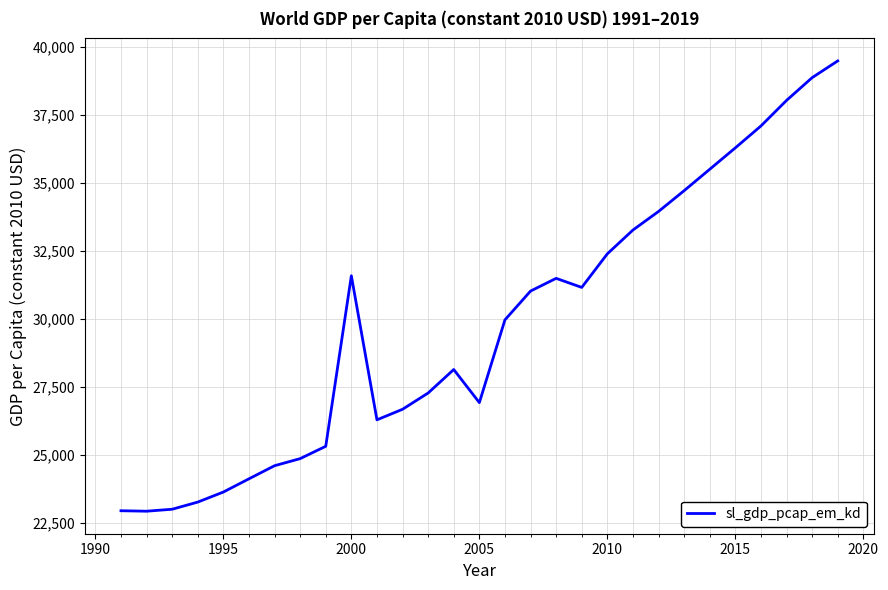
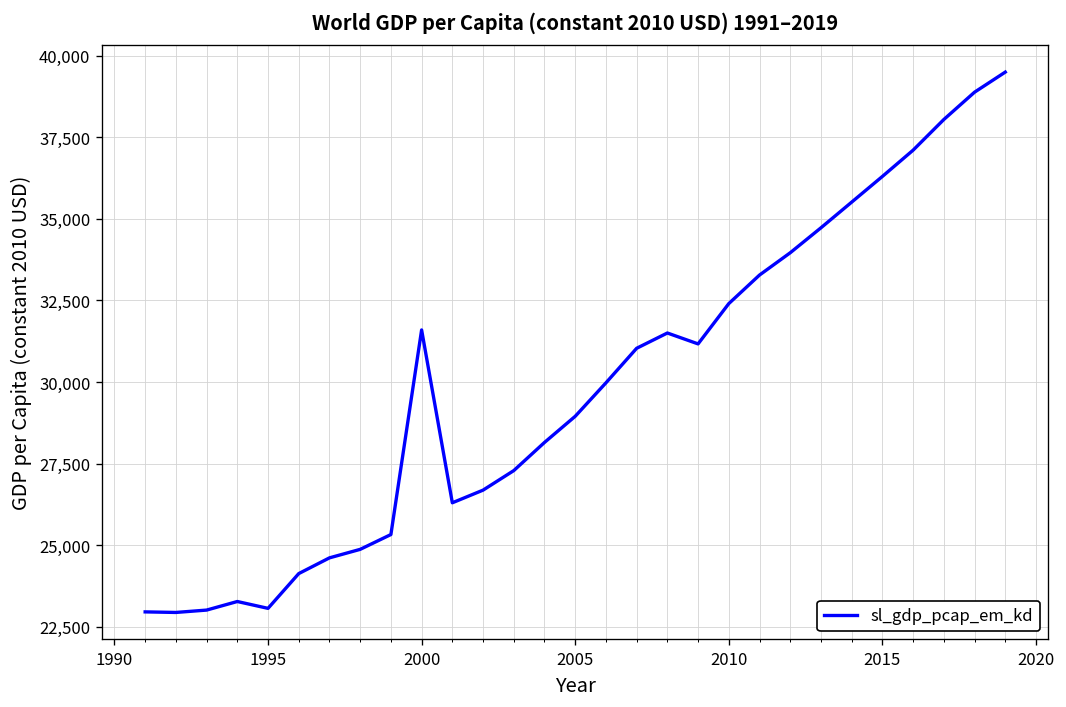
1995: 23,600 -> 23,100
2005: 26,900 -> 28,900
